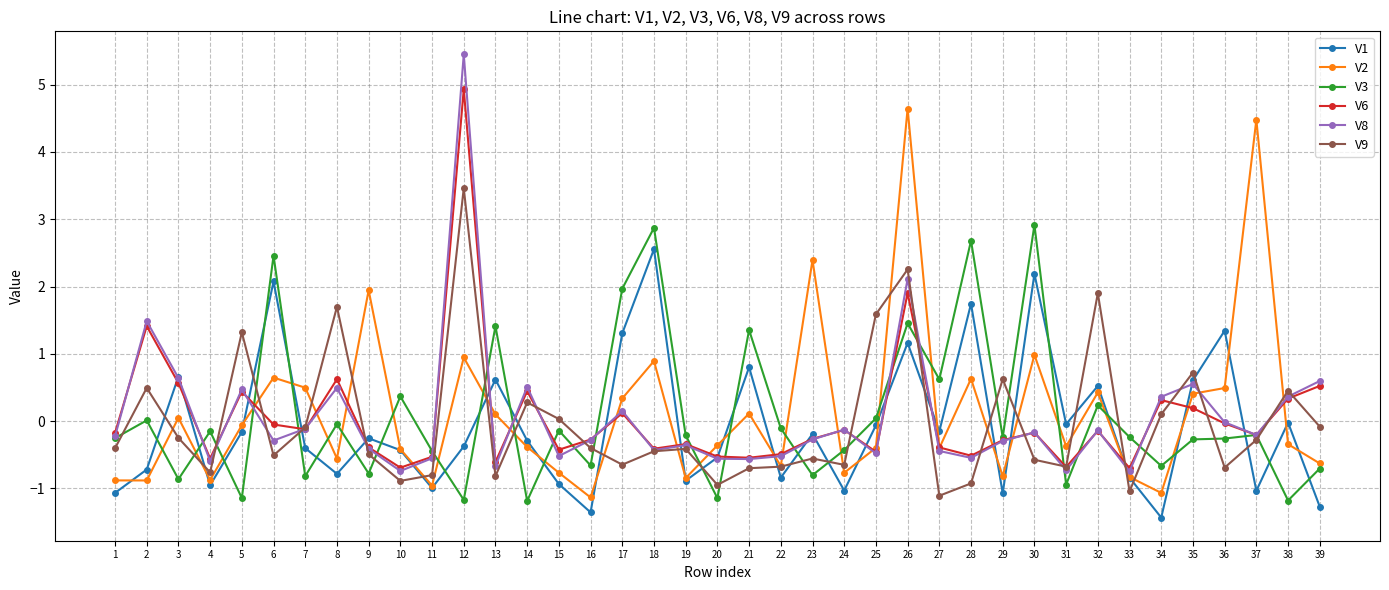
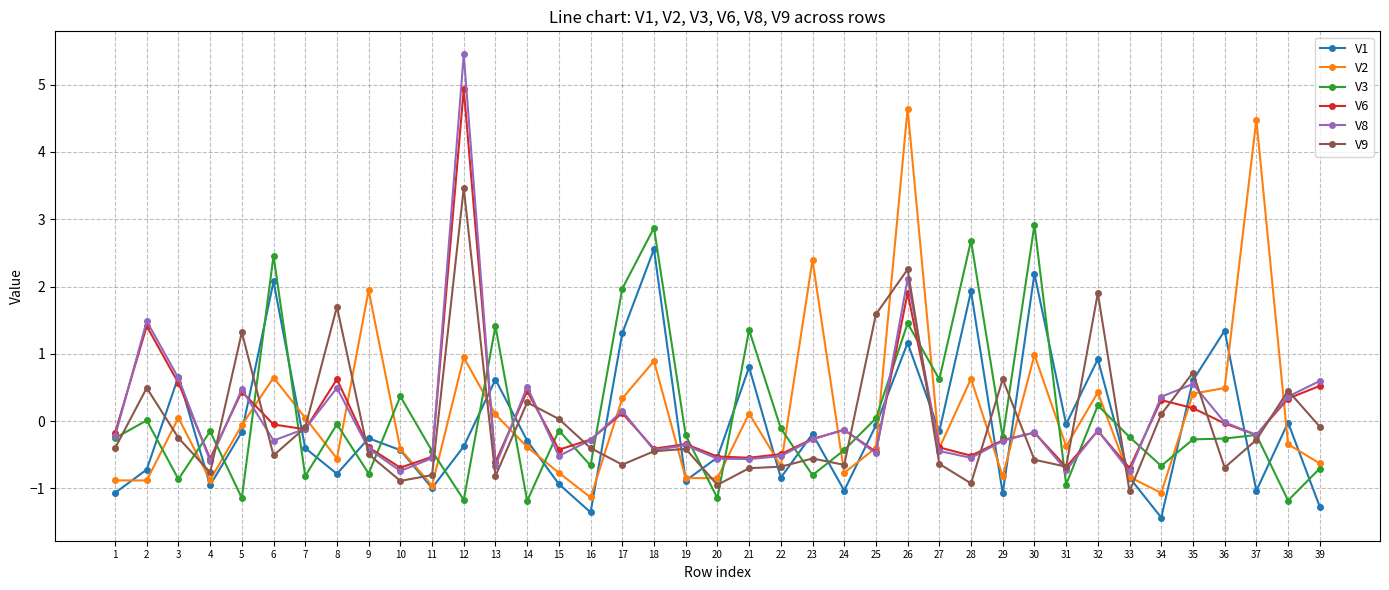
V2, 7: 0.5 -> 0.0
V2, 20: -0.4 -> -0.8
V9, 27: -1.1 -> -0.6
V1, 28: 1.7 -> 1.9
V1, 32: 0.5 -> 0.9
